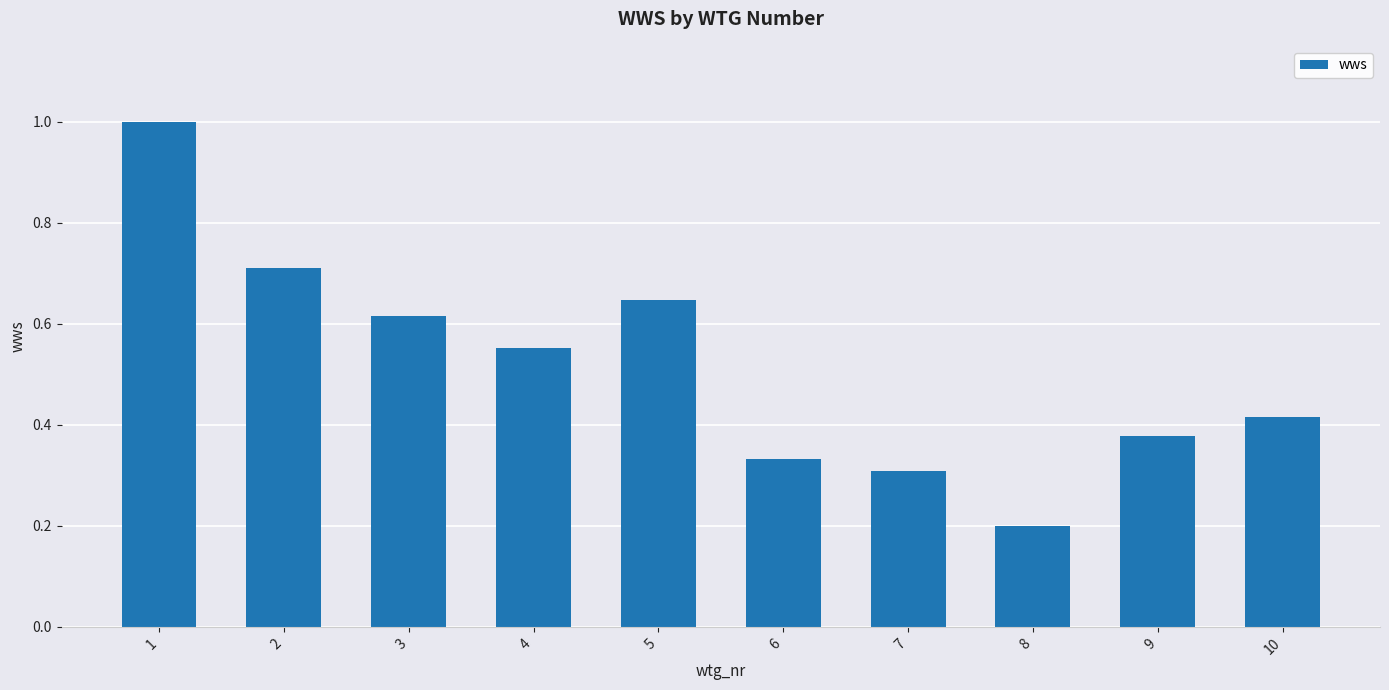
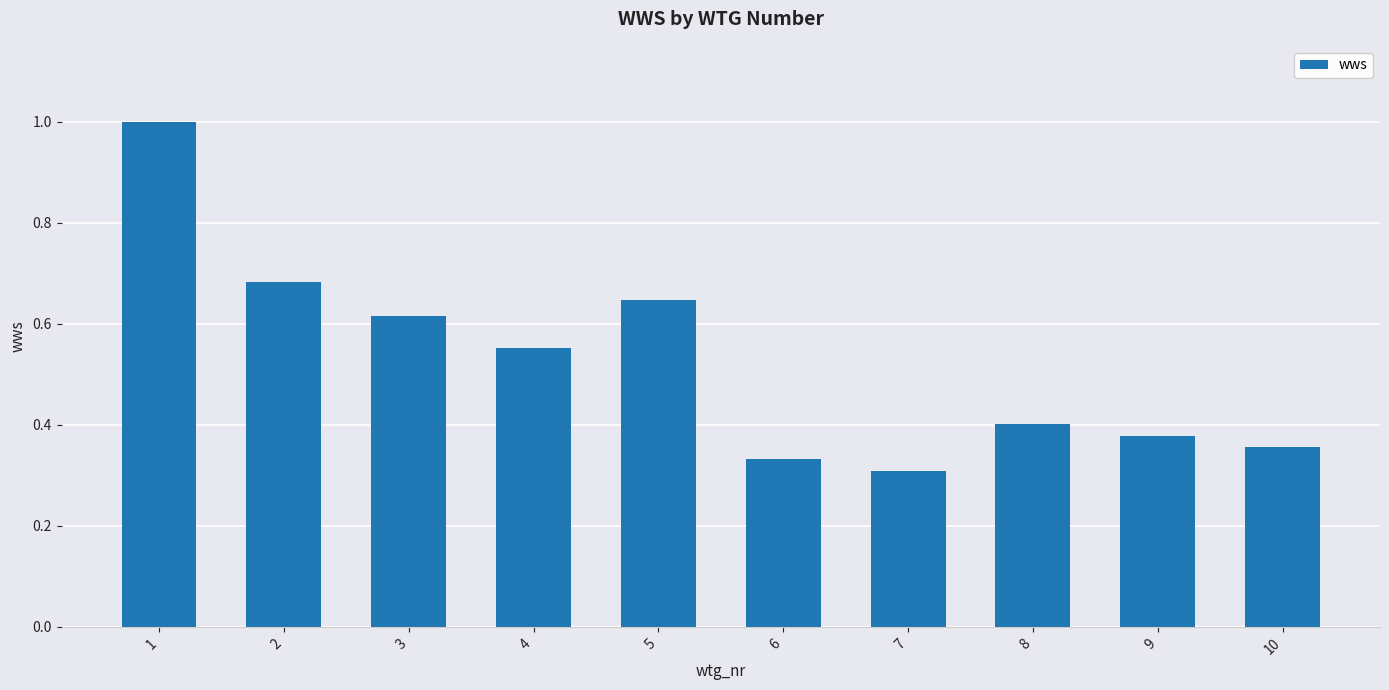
2: 0.71 -> 0.68
8: 0.20 -> 0.40
10: 0.42 -> 0.36
